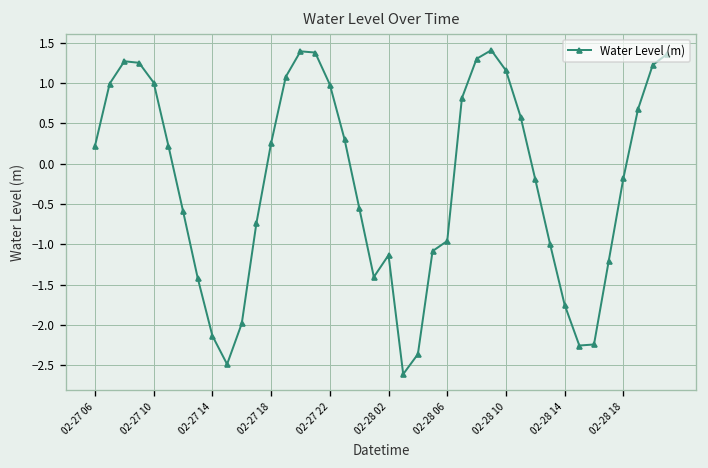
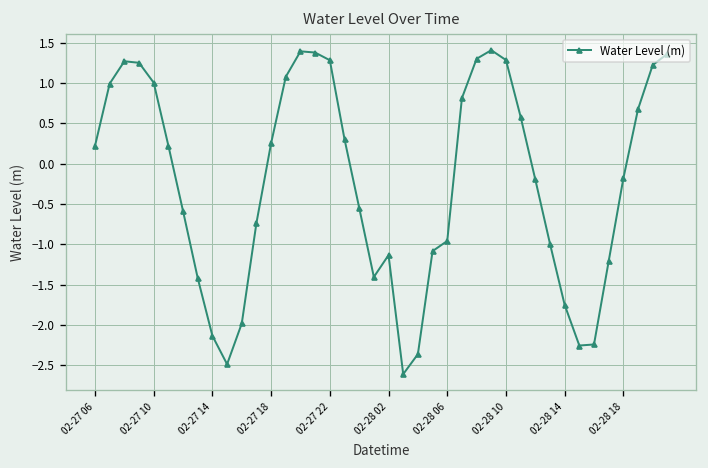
02-27 22: 1.0 -> 1.3
02-28 10: 1.2 -> 1.3
